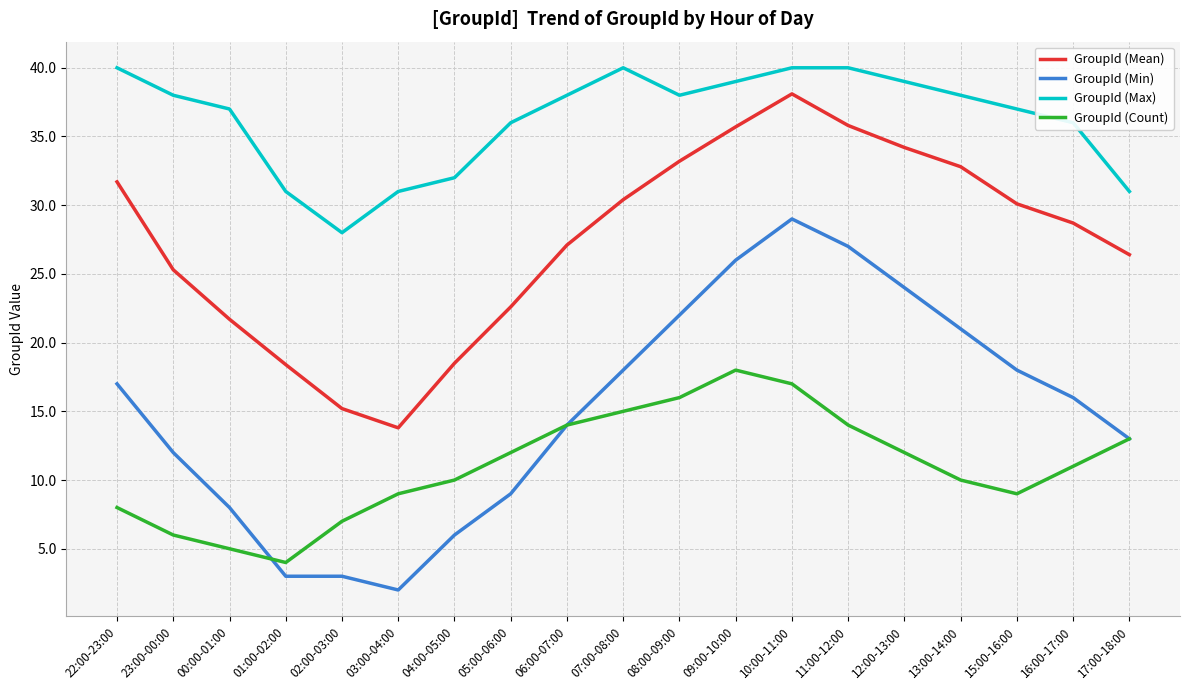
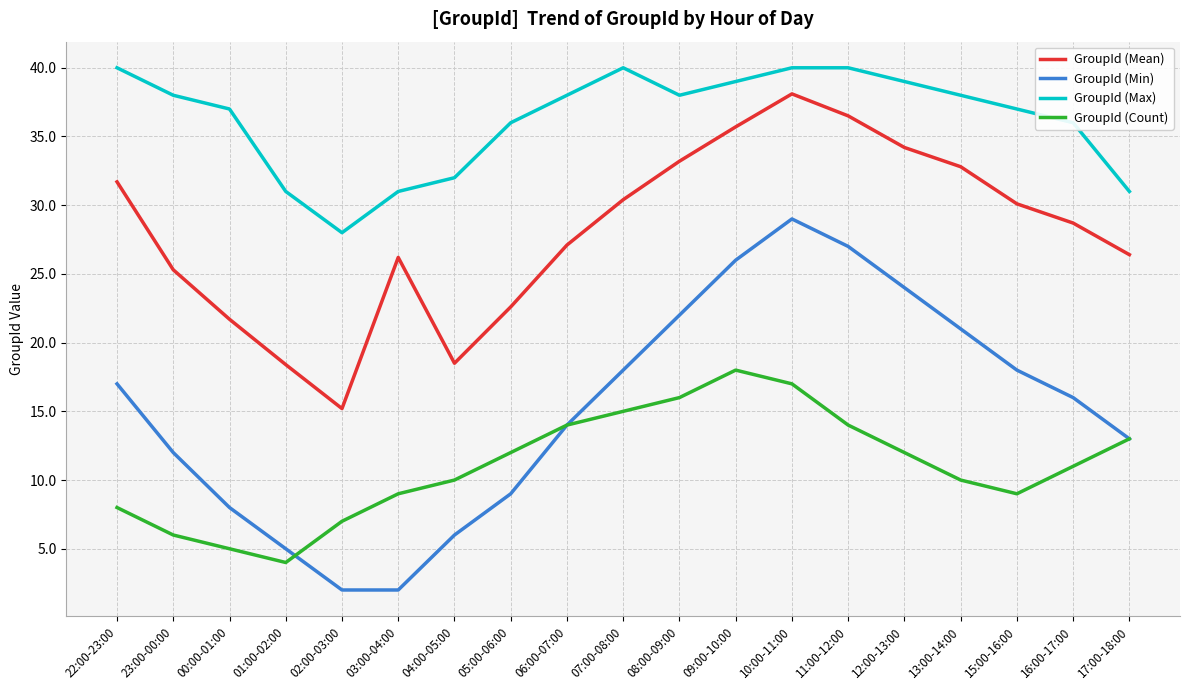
GroupId (Min), 01:00-02:00: 3 -> 5
GroupId (Min), 02:00-03:00: 3 -> 2
GroupId (Mean), 03:00-04:00: 13.8 -> 26.2
GroupId (Mean), 11:00-12:00: 35.8 -> 36.5
